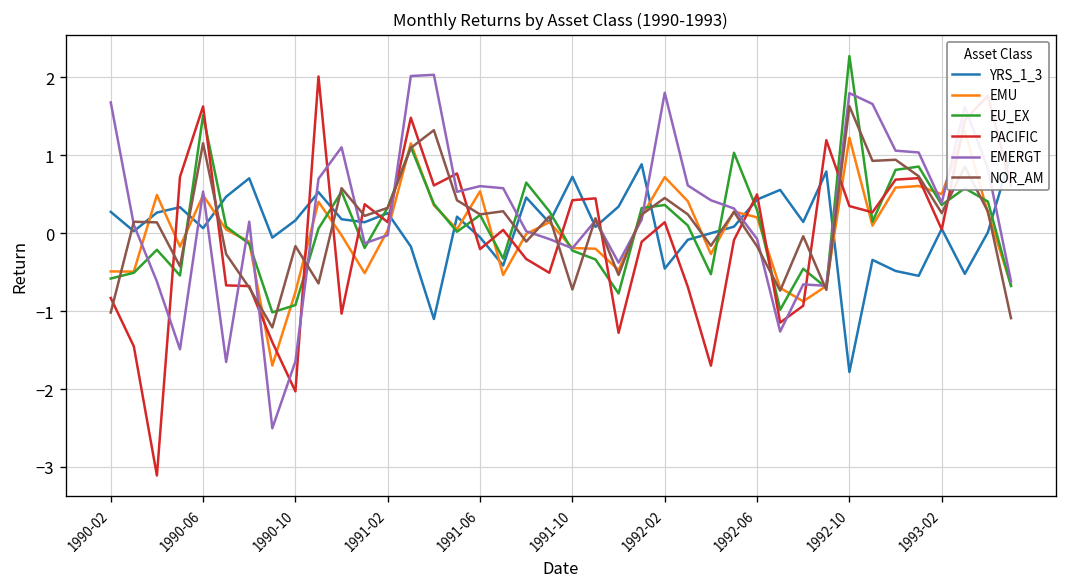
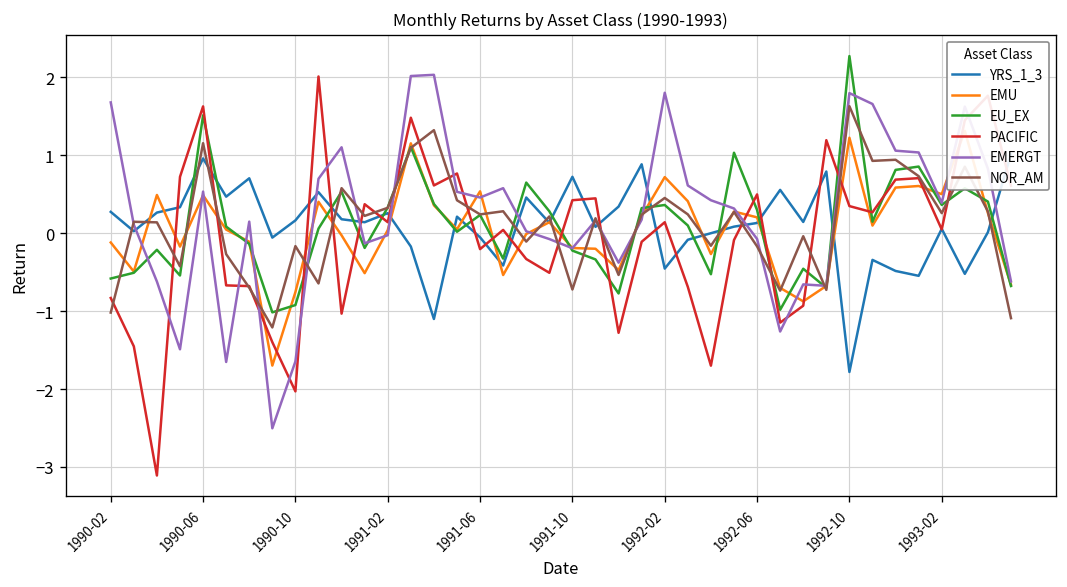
EMU, 1990-02: -0.5 -> -0.1
YRS_1_3, 1990-06: 0.1 -> 1.0
EMERGT, 1991-06: 0.6 -> 0.5
YRS_1_3, 1992-06: 0.4 -> 0.1
